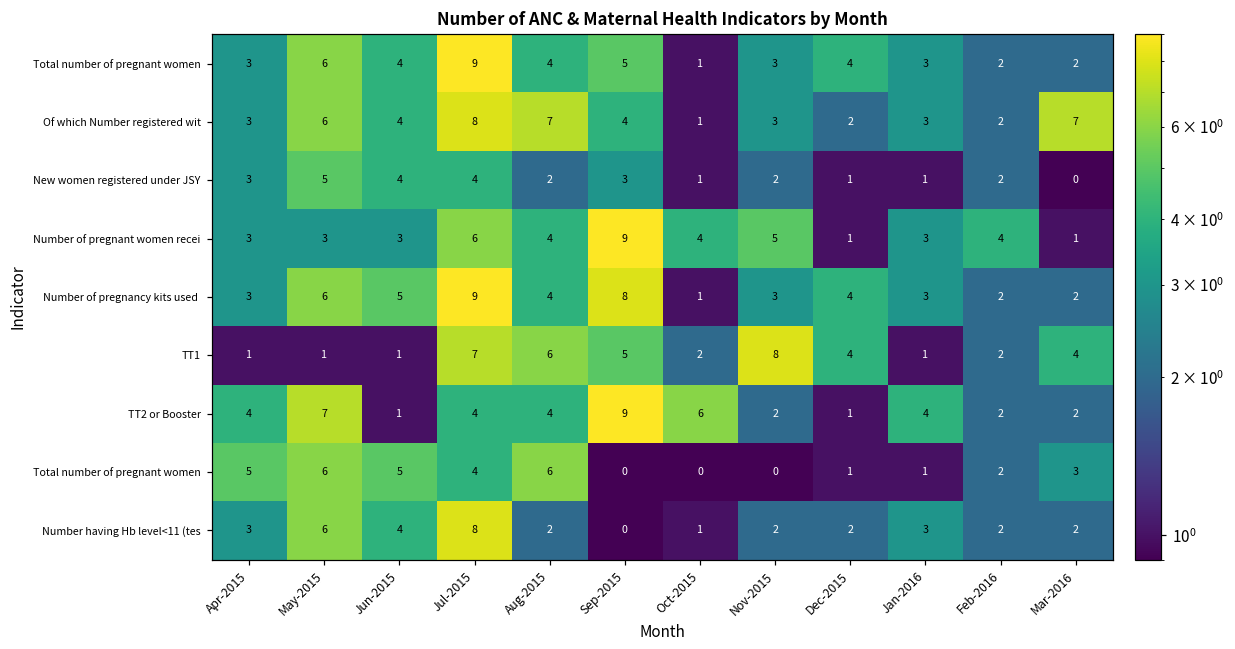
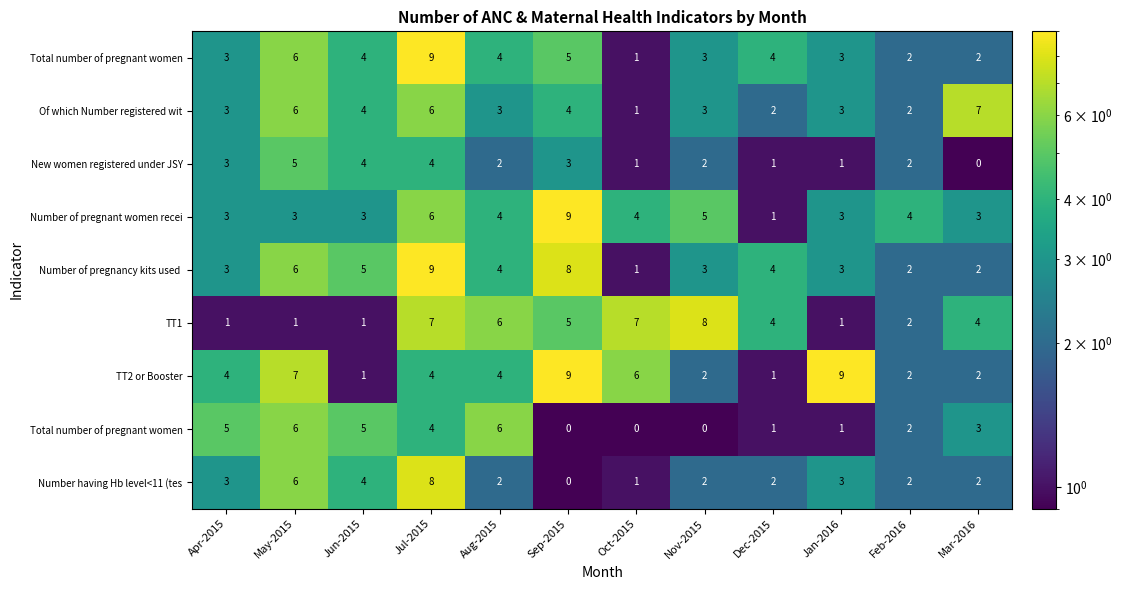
Of which Number registered wit, Jul-2015: 8 -> 6
Of which Number registered wit, Aug-2015: 7 -> 3
Number of pregnant women recei, Mar-2016: 1 -> 3
TT1, Oct-2015: 2 -> 7
TT2 or Booster, Jan-2016: 4 -> 9
